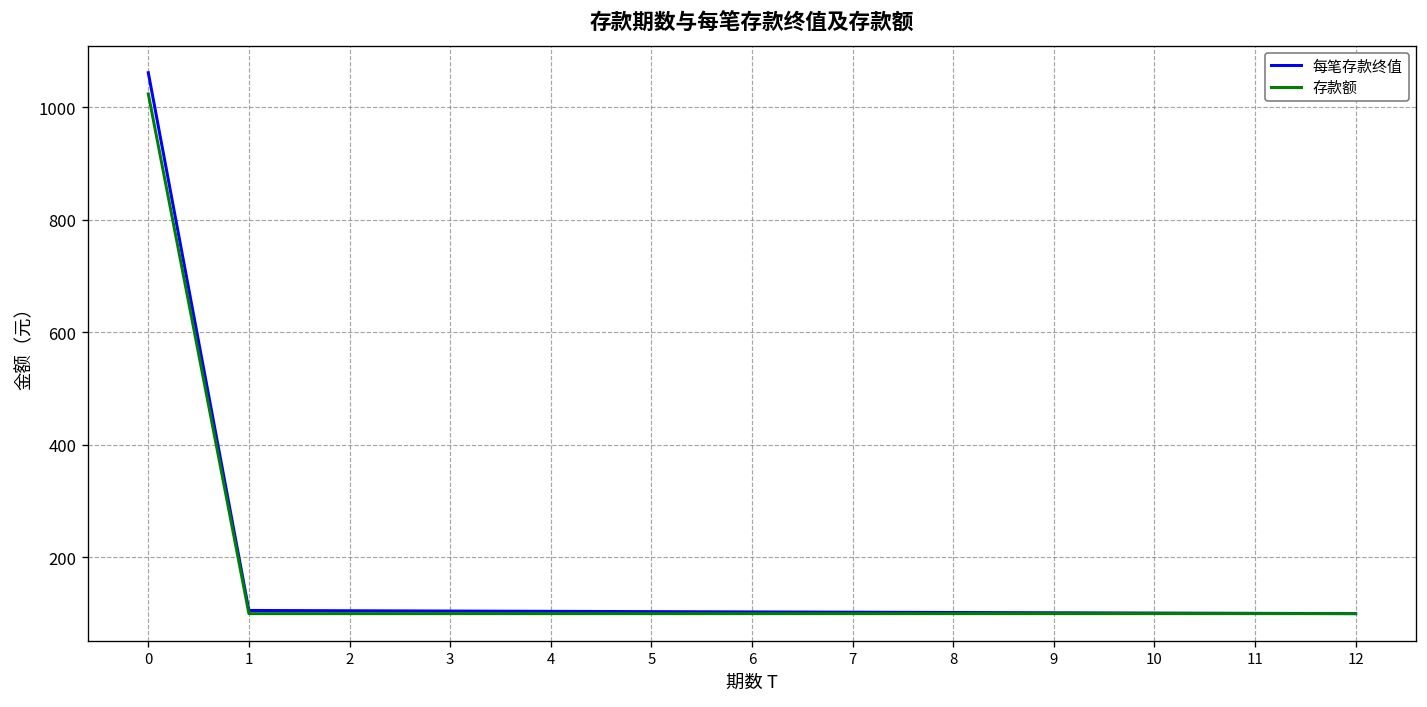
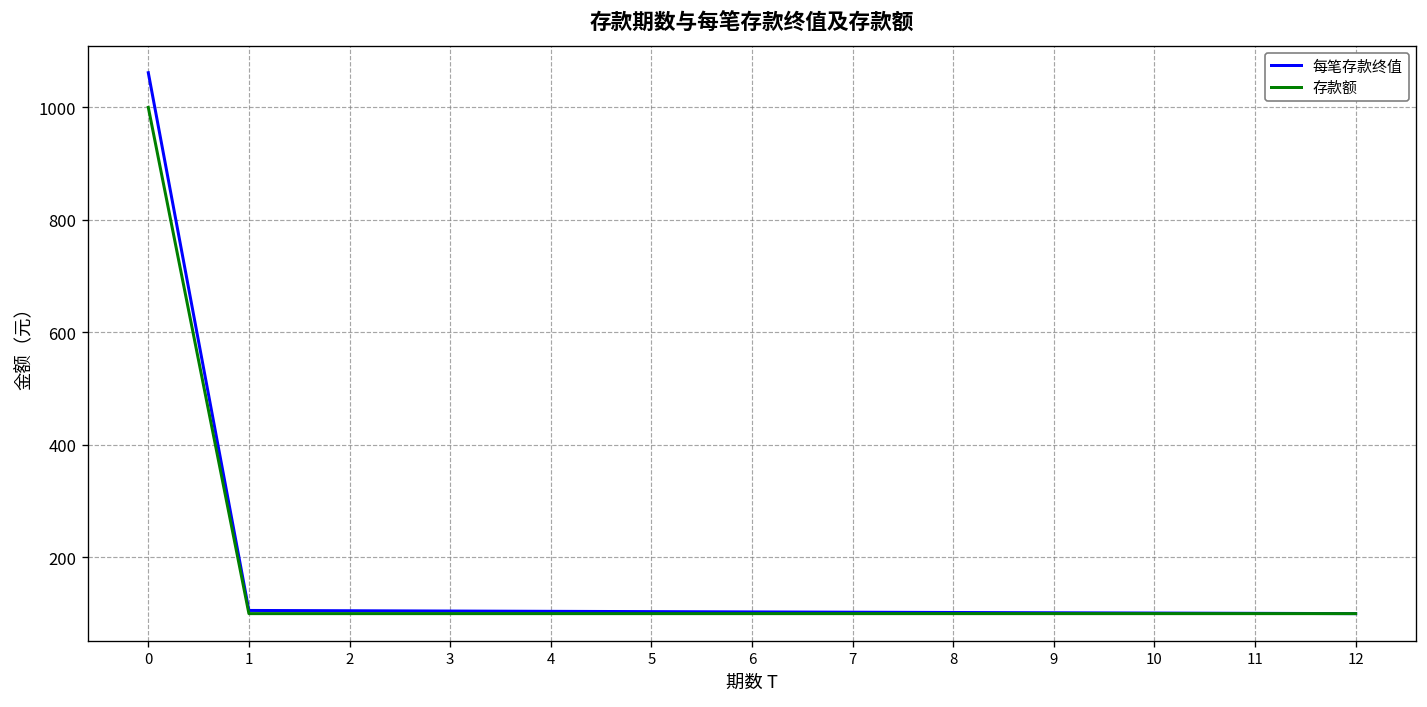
存款额, 0: 1020 -> 1000
